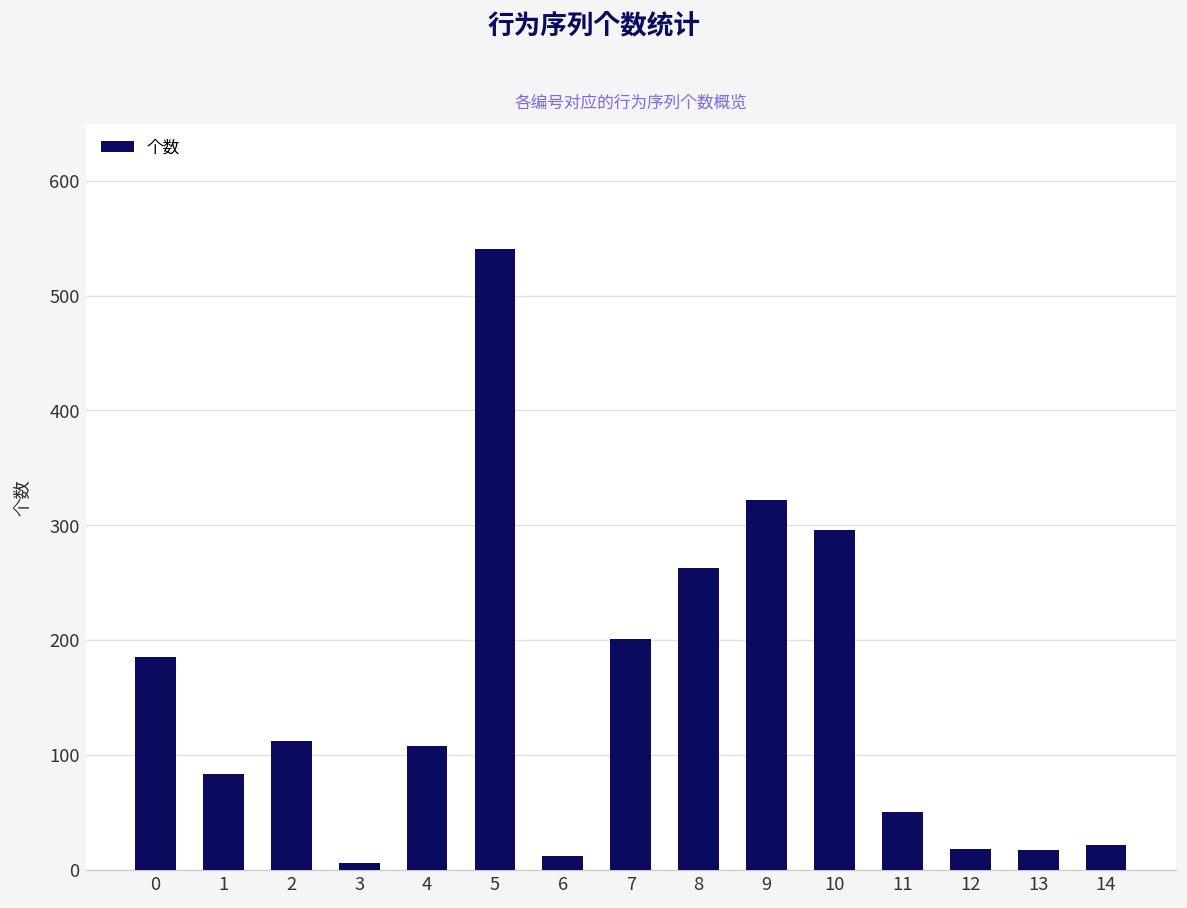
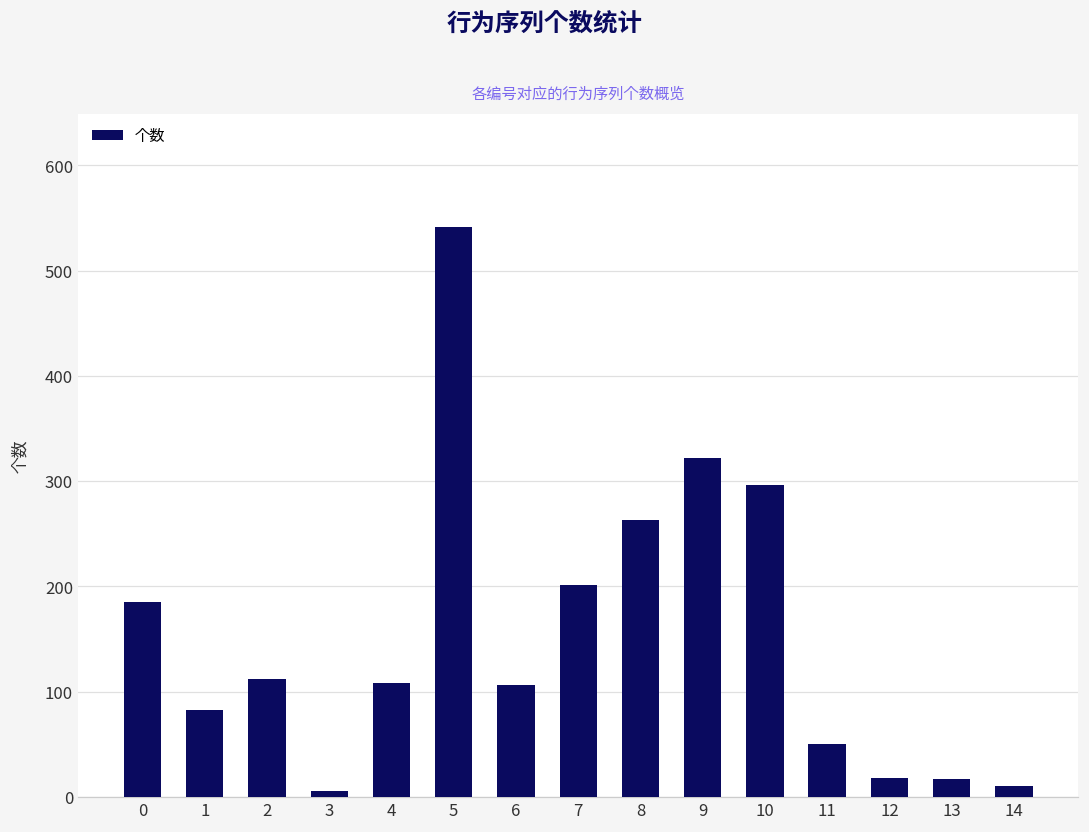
6: 10 -> 110
14: 20 -> 10
